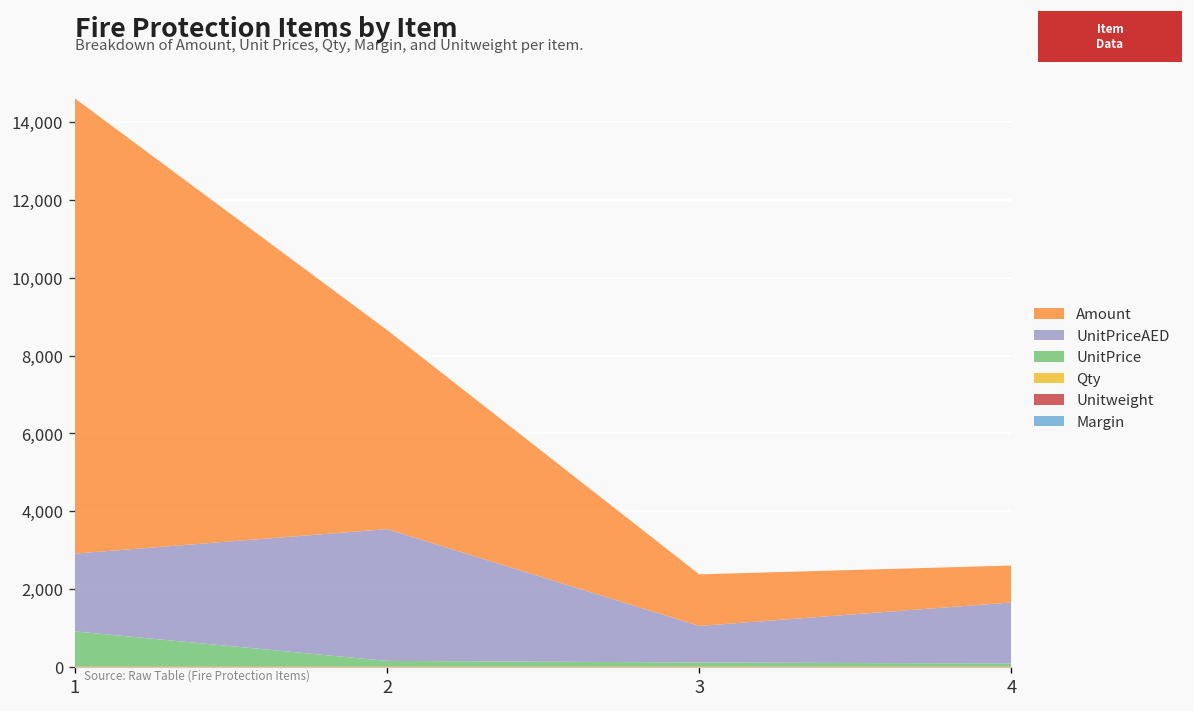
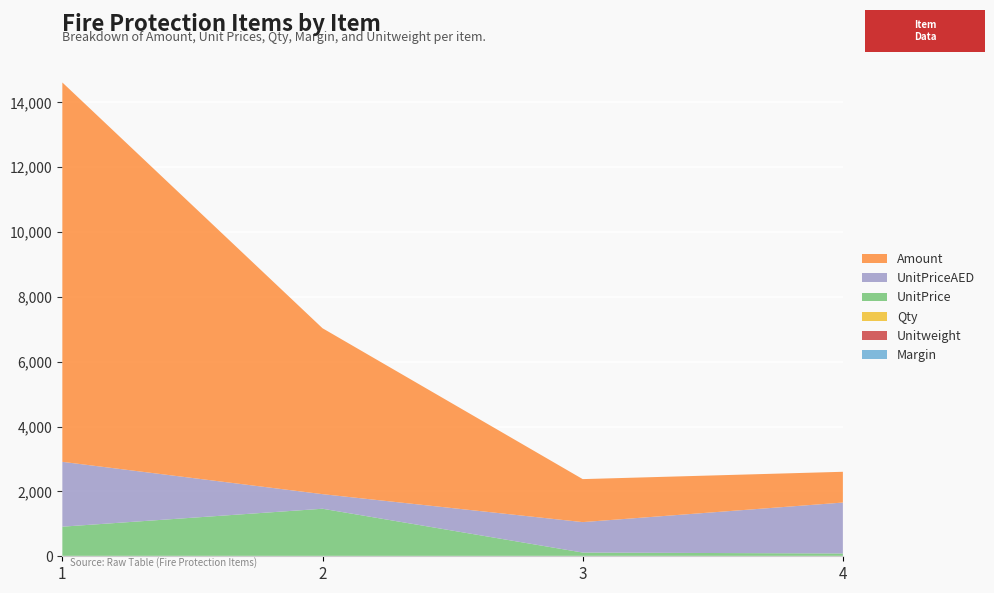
UnitPrice, 2: 100 -> 1,500
UnitPriceAED, 2: 3,400 -> 500
